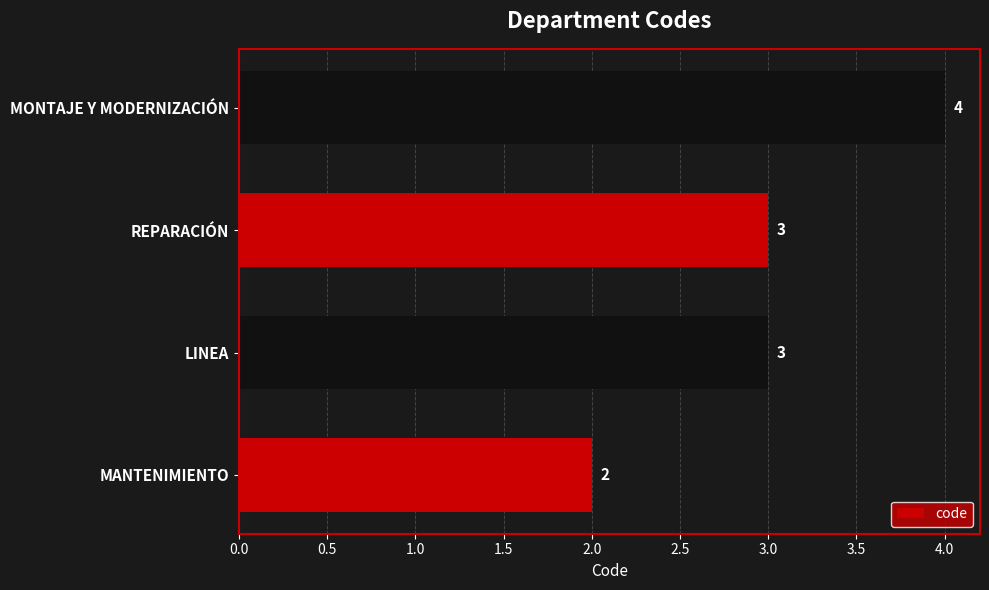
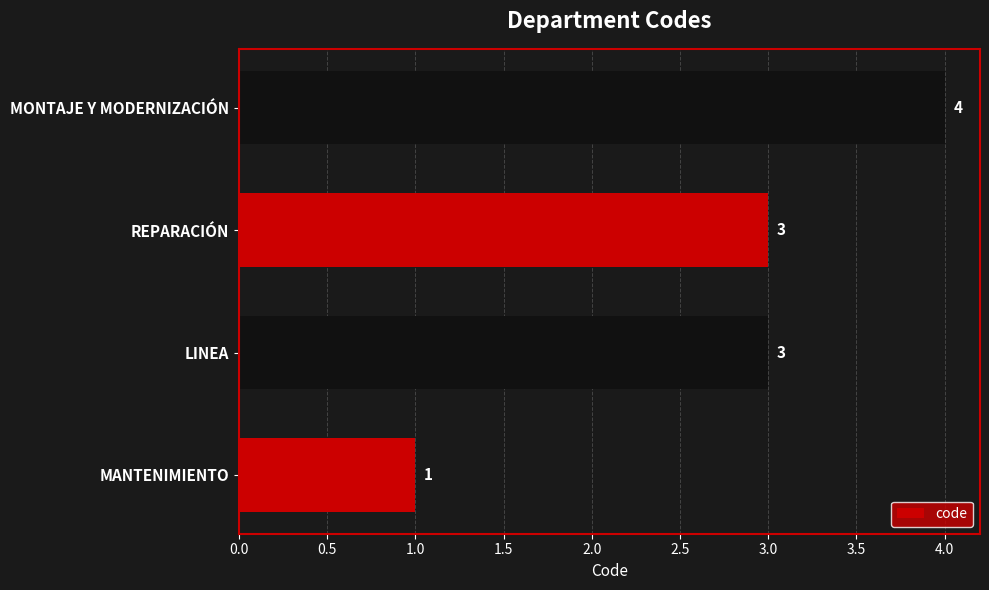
MANTENIMIENTO: 2 -> 1
